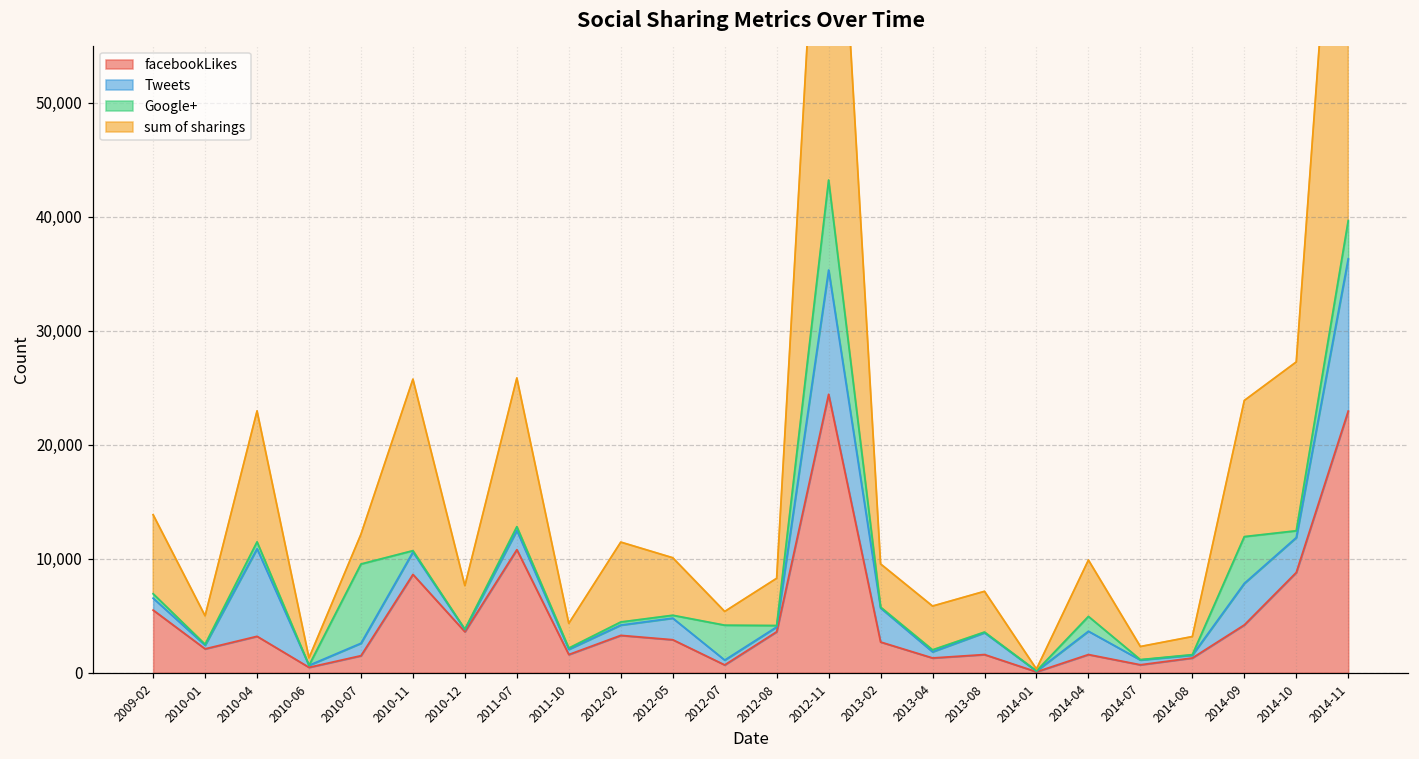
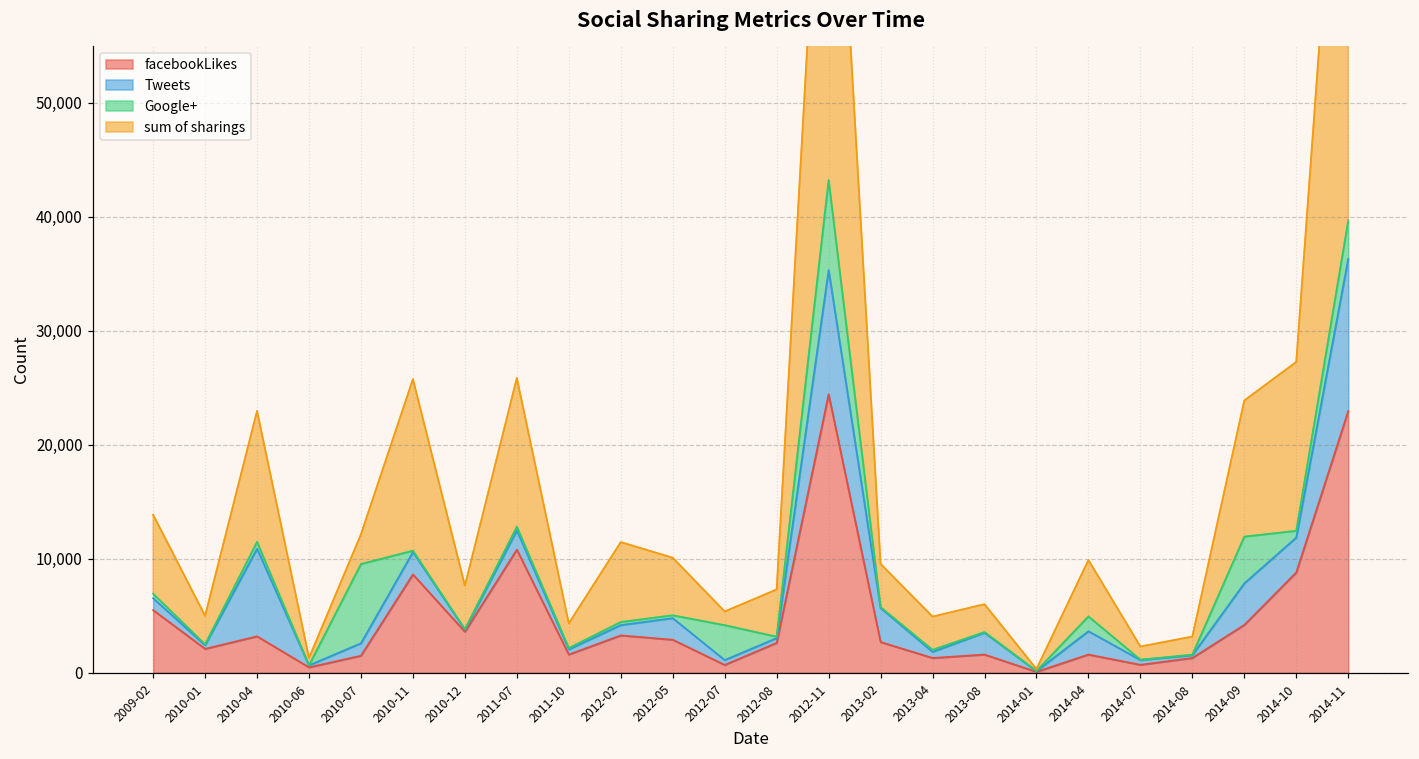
facebookLikes, 2012-08: 3,600 -> 2,600
sum of sharings, 2013-04: 3,800 -> 2,900
sum of sharings, 2013-08: 3,600 -> 2,400
